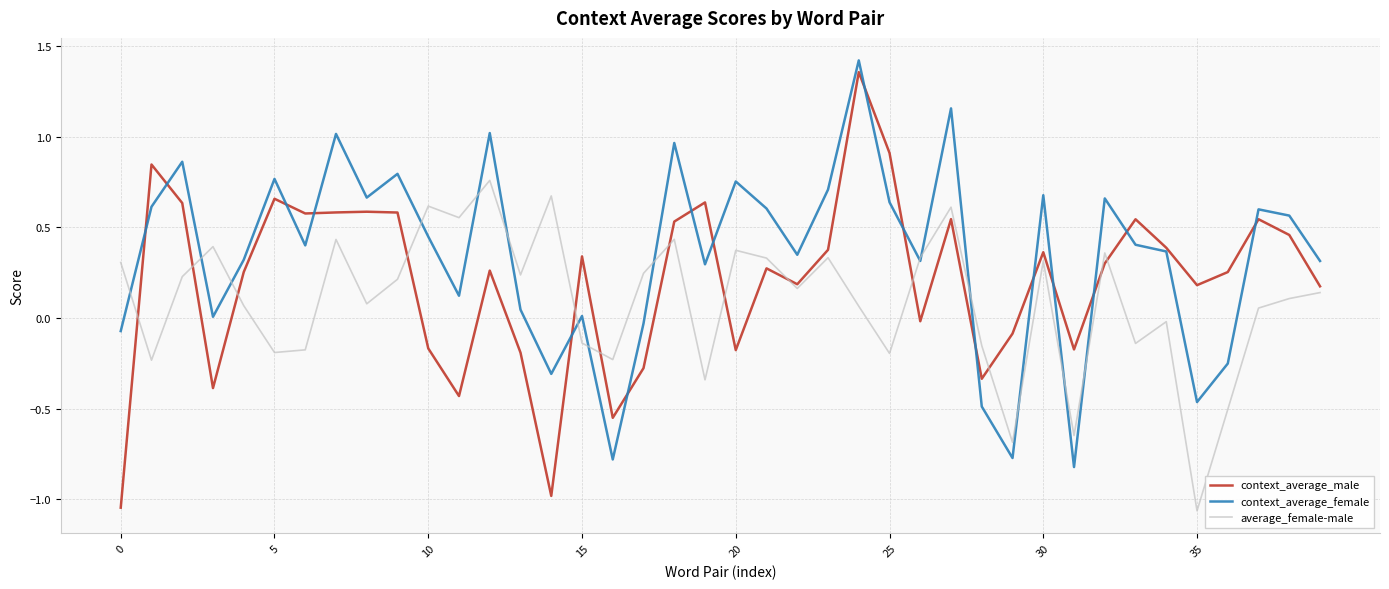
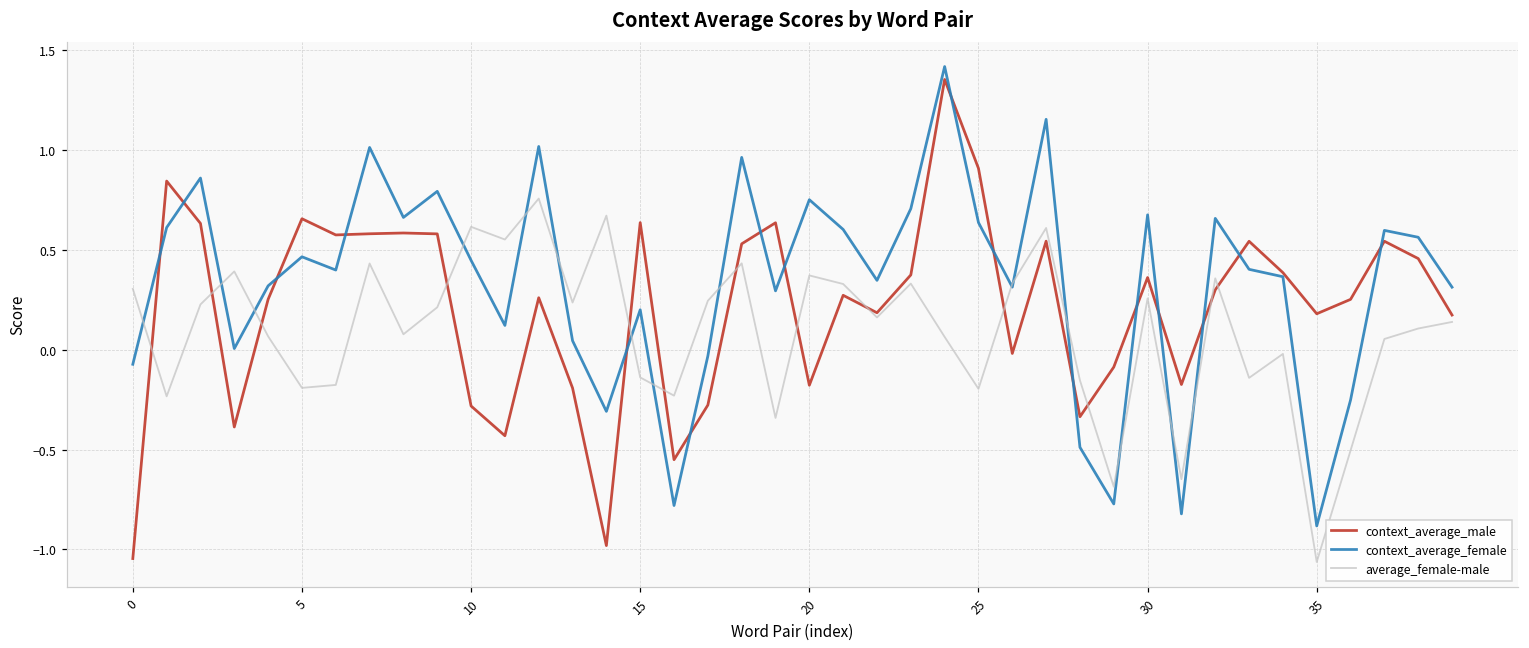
context_average_female, 5: 0.77 -> 0.47
context_average_male, 10: -0.17 -> -0.28
context_average_male, 15: 0.34 -> 0.64
context_average_female, 15: 0.01 -> 0.20
average_female-male, 30: 0.31 -> 0.26
context_average_female, 35: -0.46 -> -0.88
